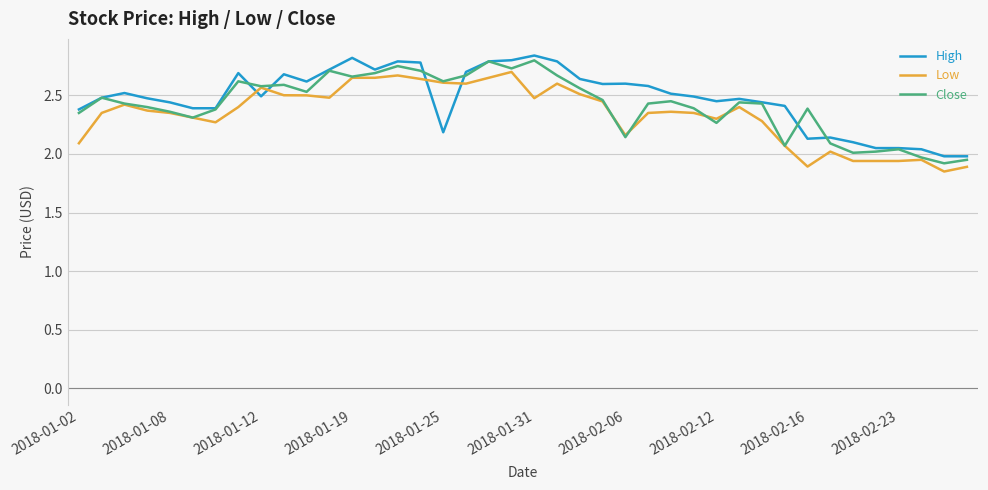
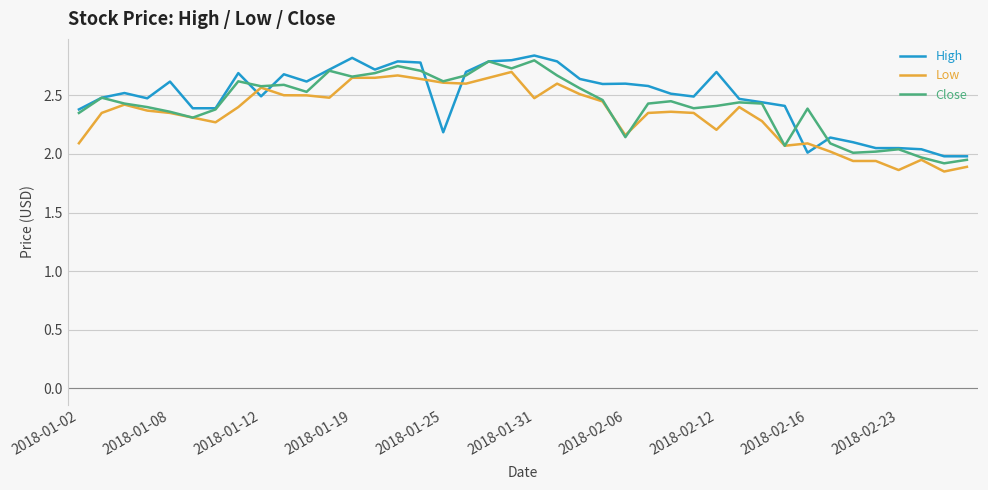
High, 2018-01-08: 2.44 -> 2.62
High, 2018-02-12: 2.45 -> 2.70
Low, 2018-02-12: 2.30 -> 2.21
Close, 2018-02-12: 2.27 -> 2.41
High, 2018-02-16: 2.13 -> 2.01
Low, 2018-02-16: 1.89 -> 2.09
Low, 2018-02-23: 1.94 -> 1.86
